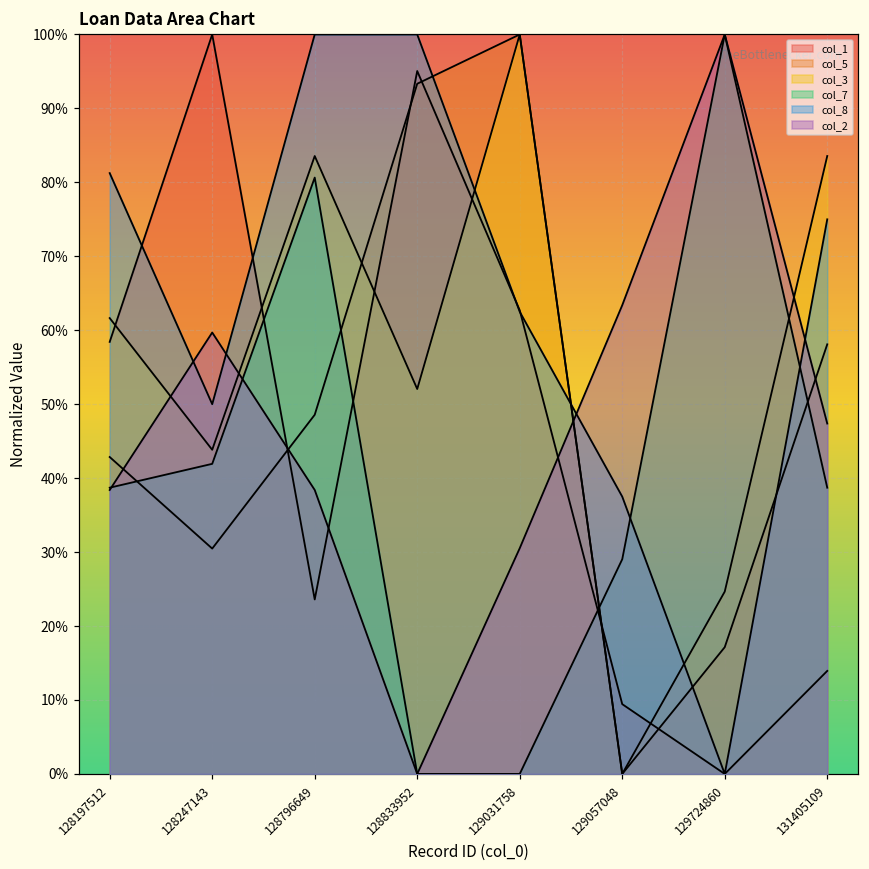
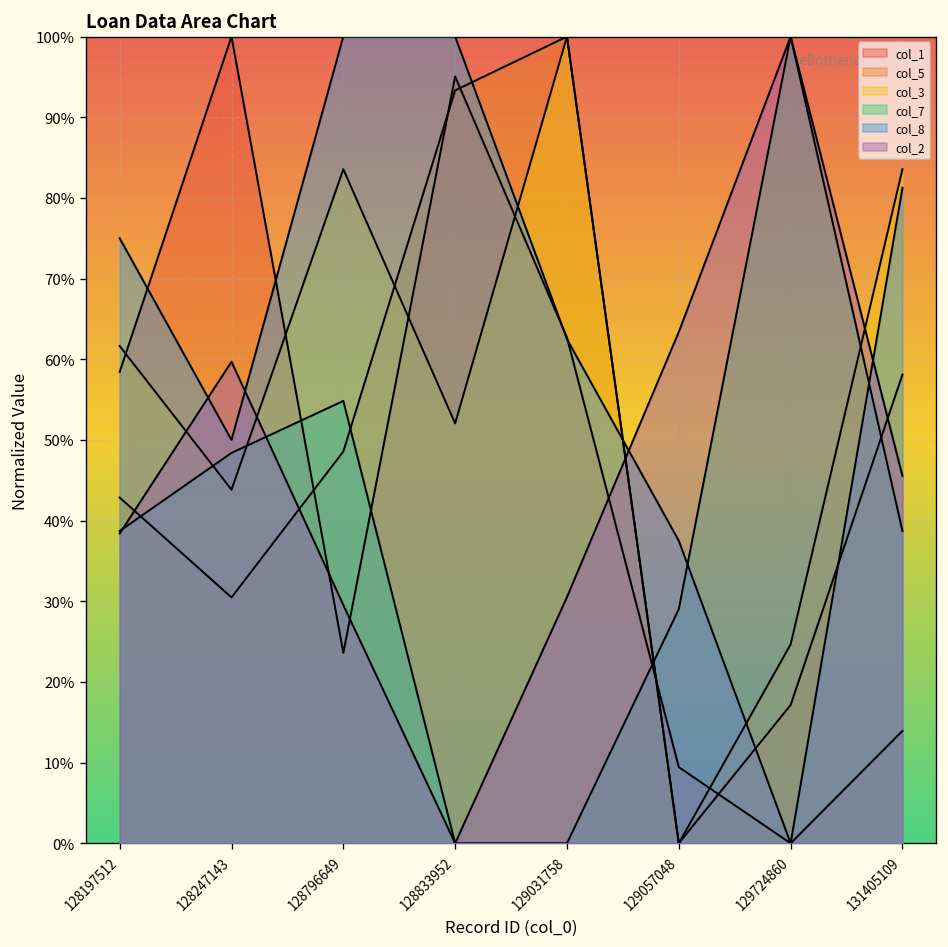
col_8, 128197512: 81% -> 75%
col_7, 128247143: 42% -> 48%
col_7, 128796649: 81% -> 55%
col_2, 128796649: 38% -> 30%
col_8, 131405109: 75% -> 81%
col_2, 131405109: 47% -> 46%
